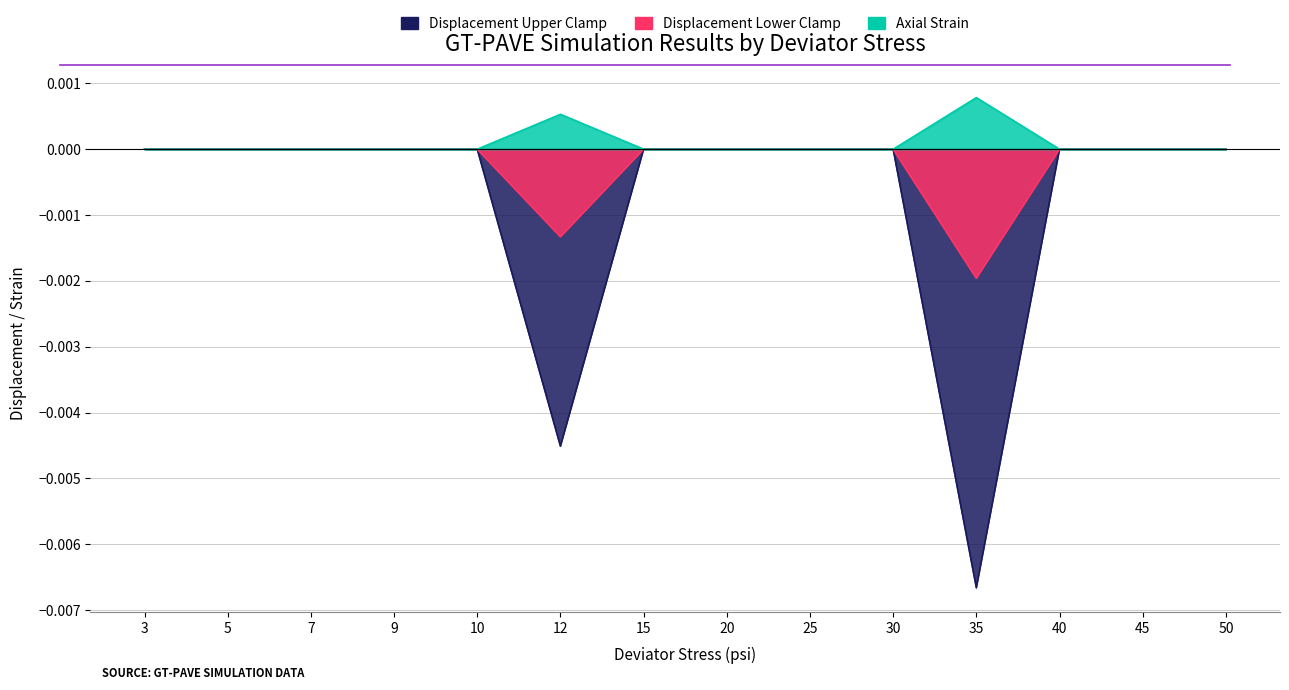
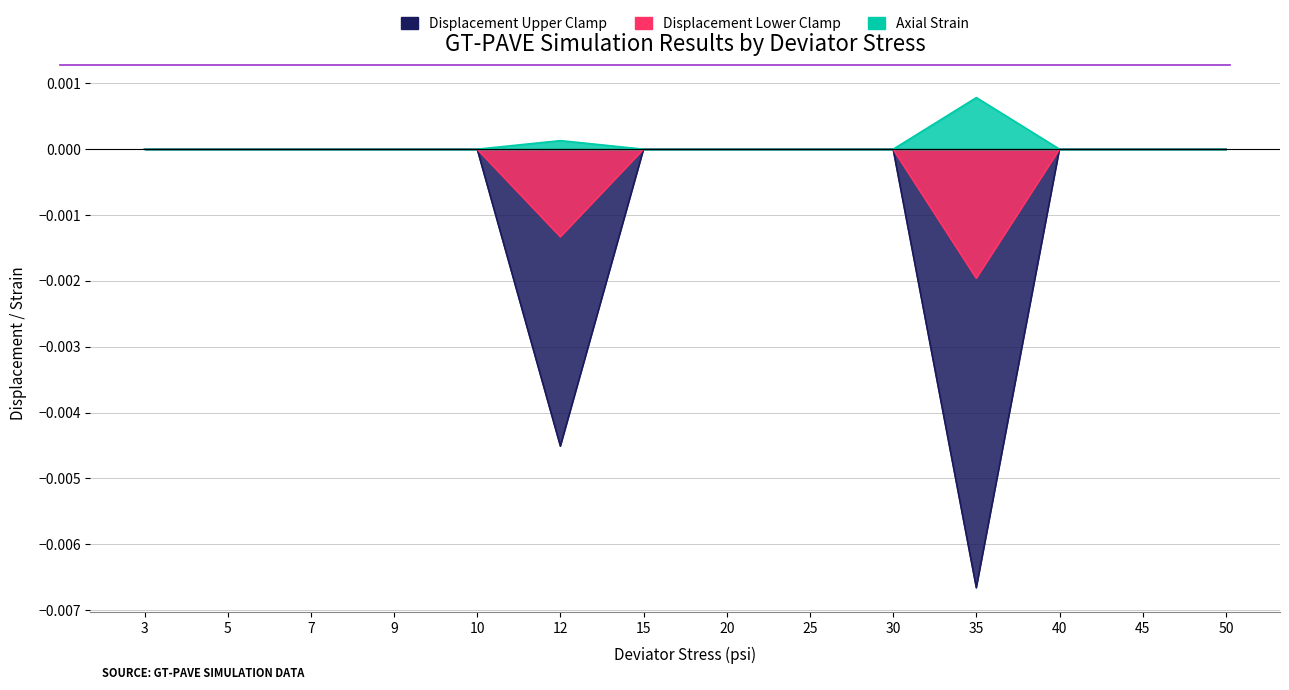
Axial Strain, 12: 0.0005 -> 0.0001
